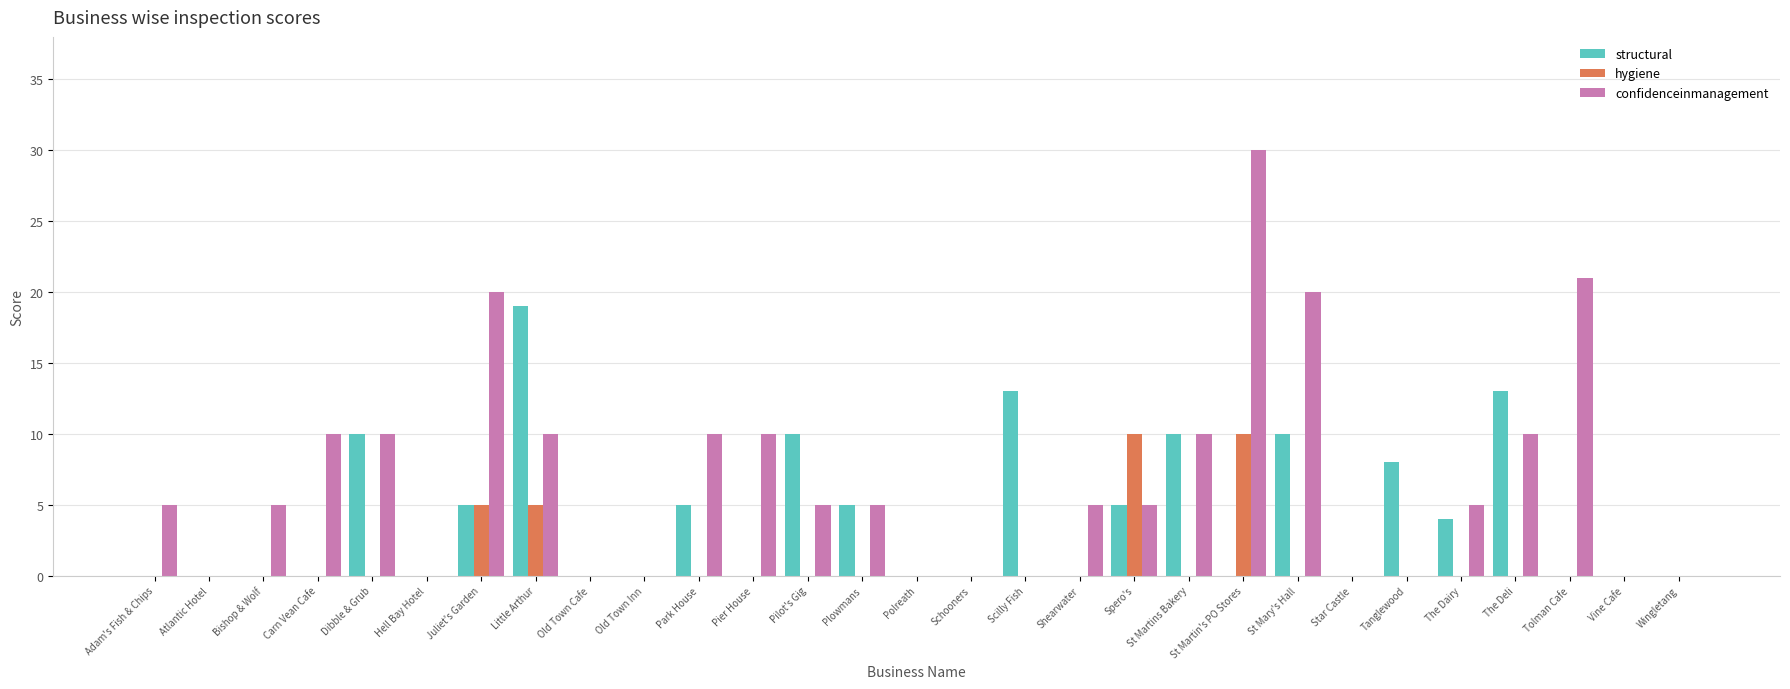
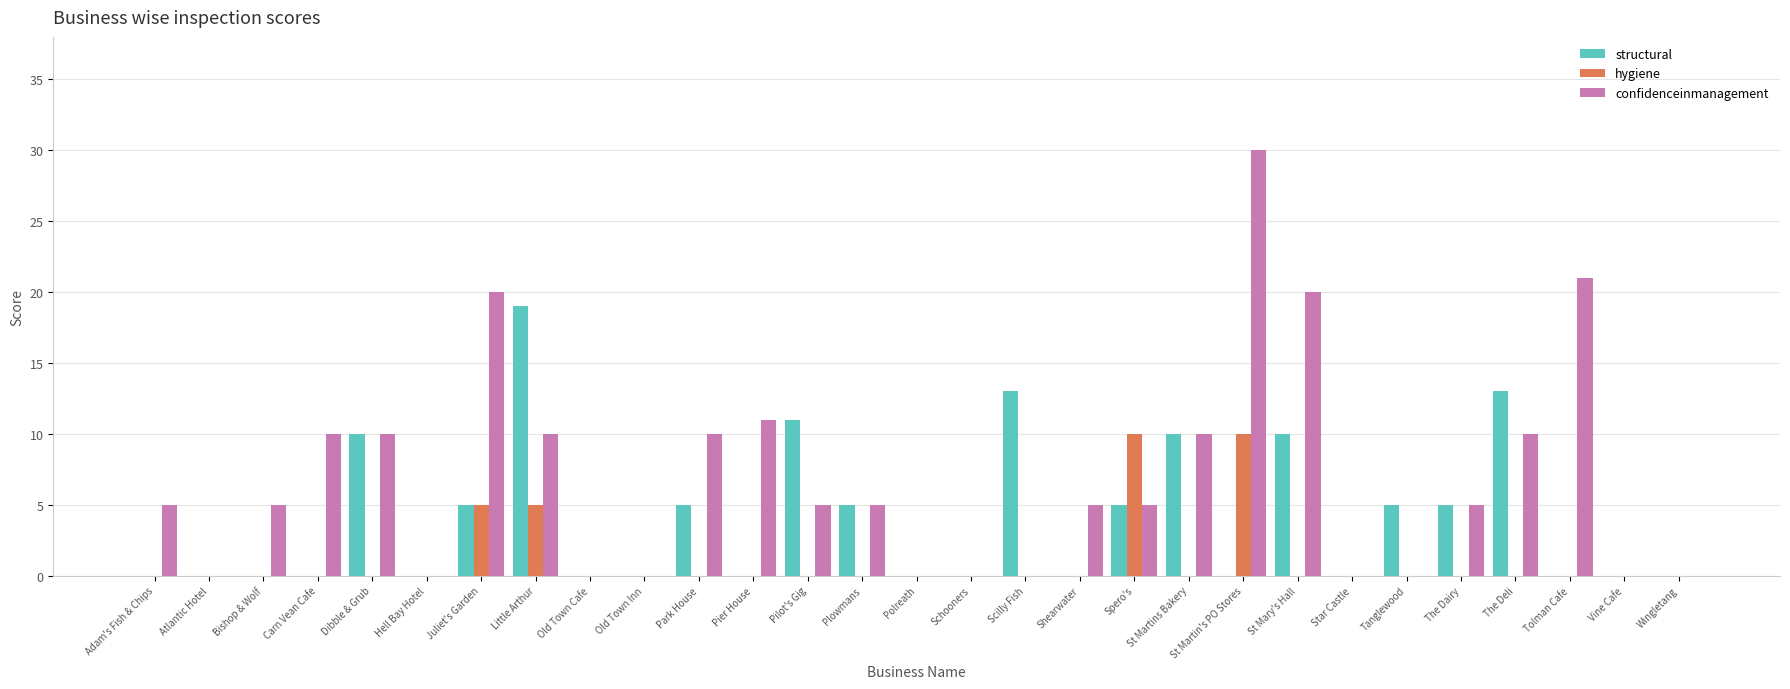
confidenceinmanagement, Pier House: 10 -> 11
structural, Pilot's Gig: 10 -> 11
structural, Tanglewood: 8 -> 5
structural, The Dairy: 4 -> 5
